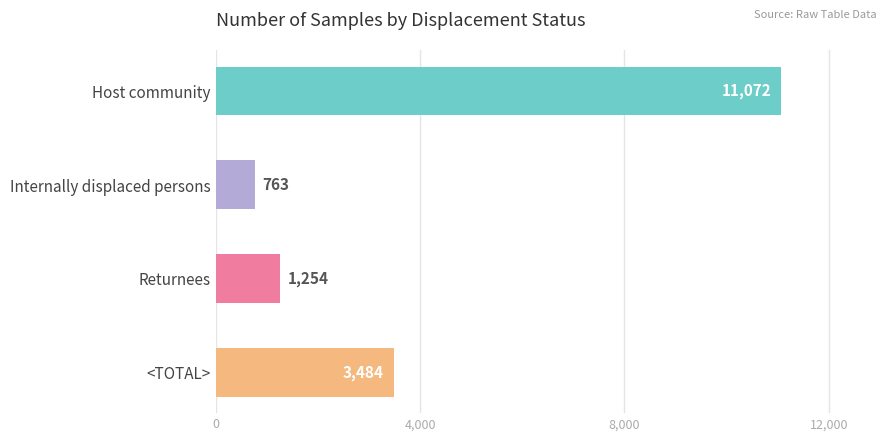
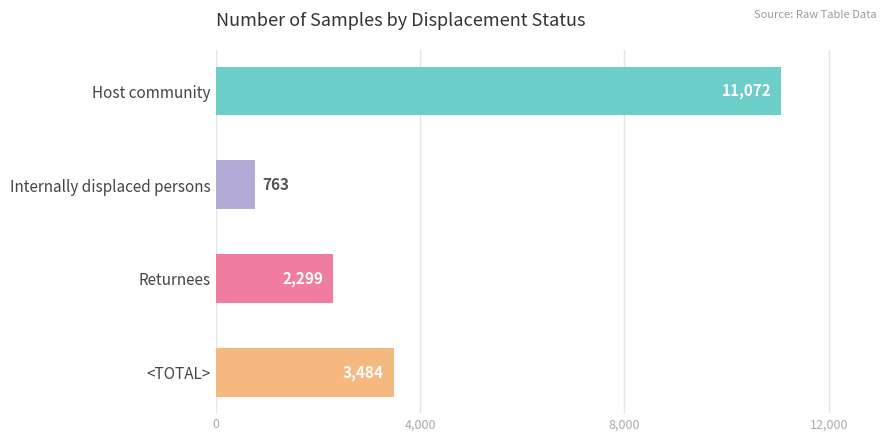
Returnees: 1,254 -> 2,299
